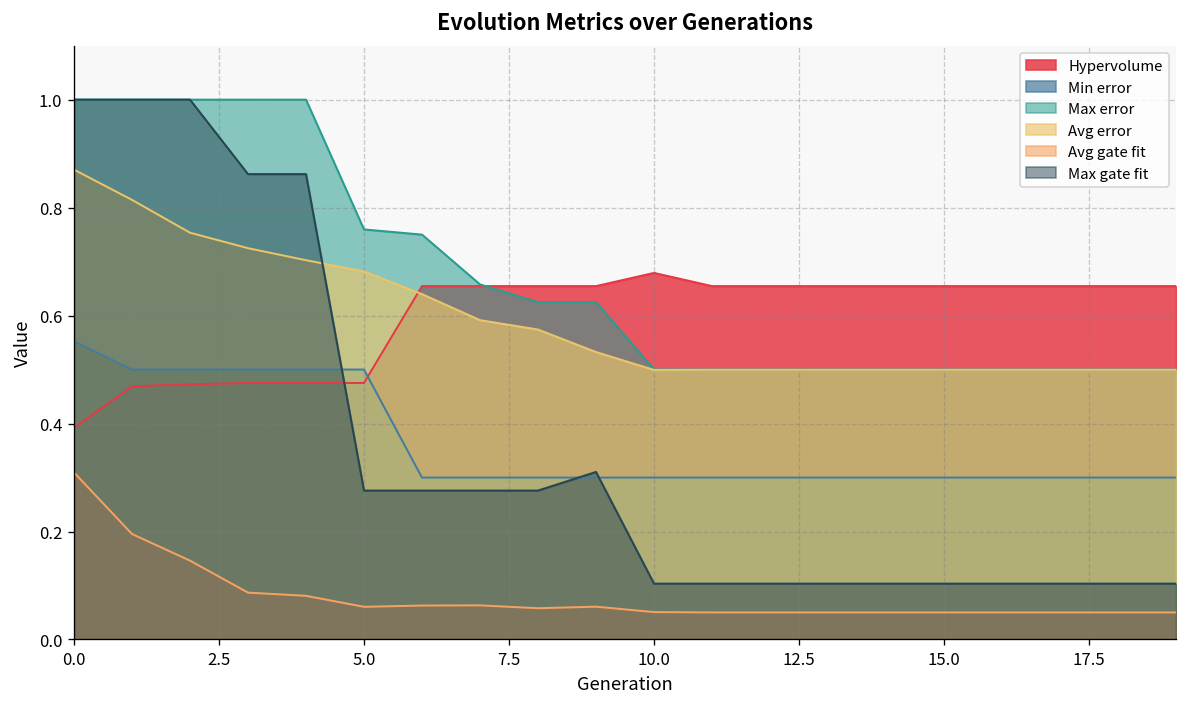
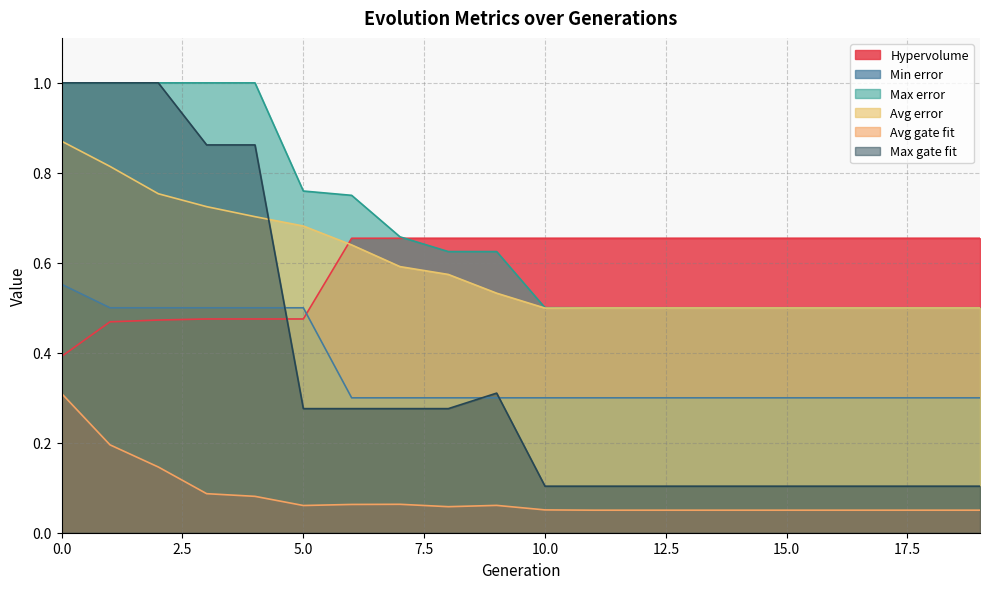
Hypervolume, 10.0: 0.68 -> 0.65
